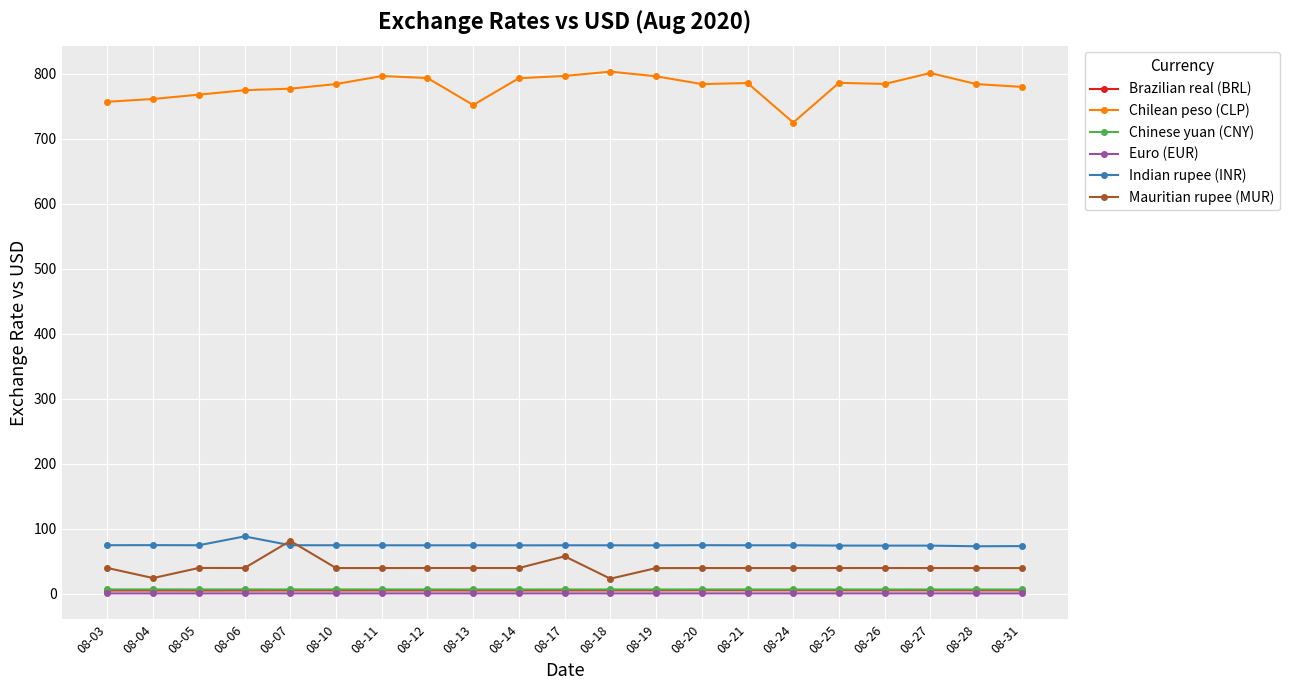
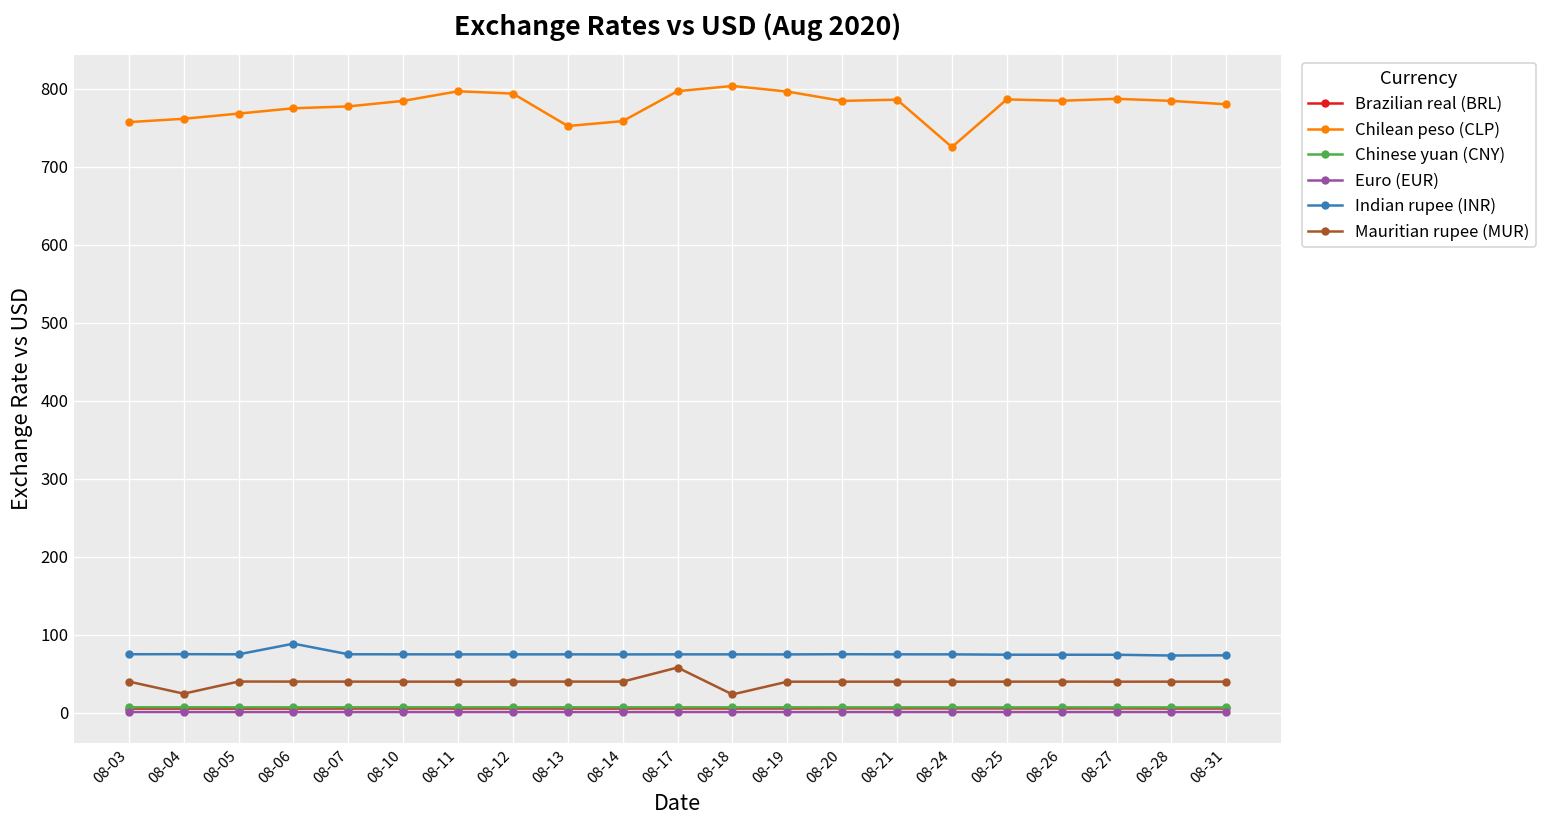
Mauritian rupee (MUR), 08-07: 80 -> 40
Chilean peso (CLP), 08-14: 790 -> 760
Chilean peso (CLP), 08-27: 800 -> 790
